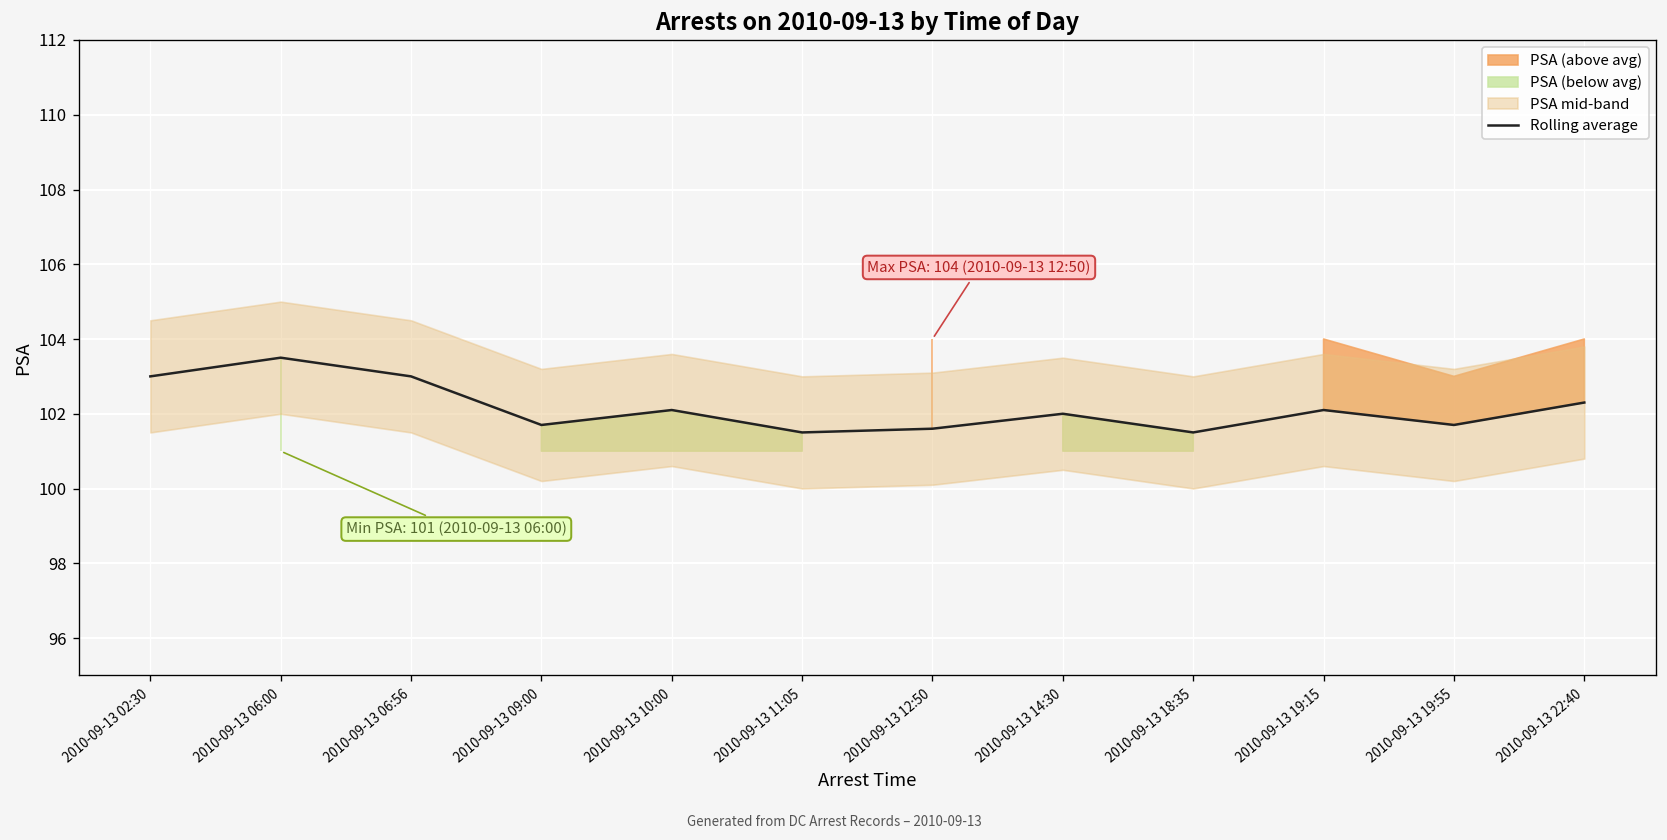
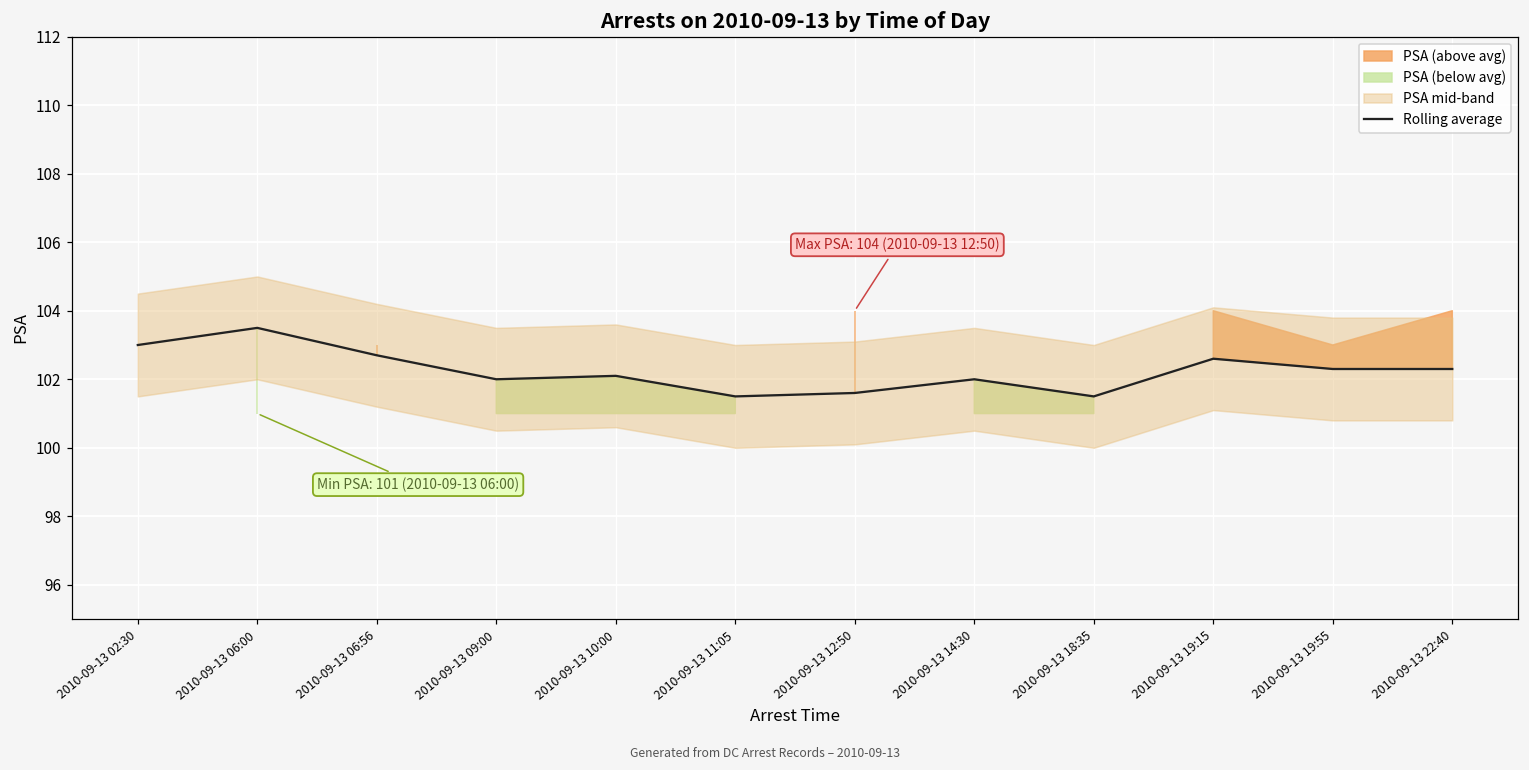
Rolling average, 2010-09-13 06:56: 103.0 -> 102.7
Rolling average, 2010-09-13 09:00: 101.7 -> 102.0
Rolling average, 2010-09-13 19:15: 102.1 -> 102.6
Rolling average, 2010-09-13 19:55: 101.7 -> 102.3
